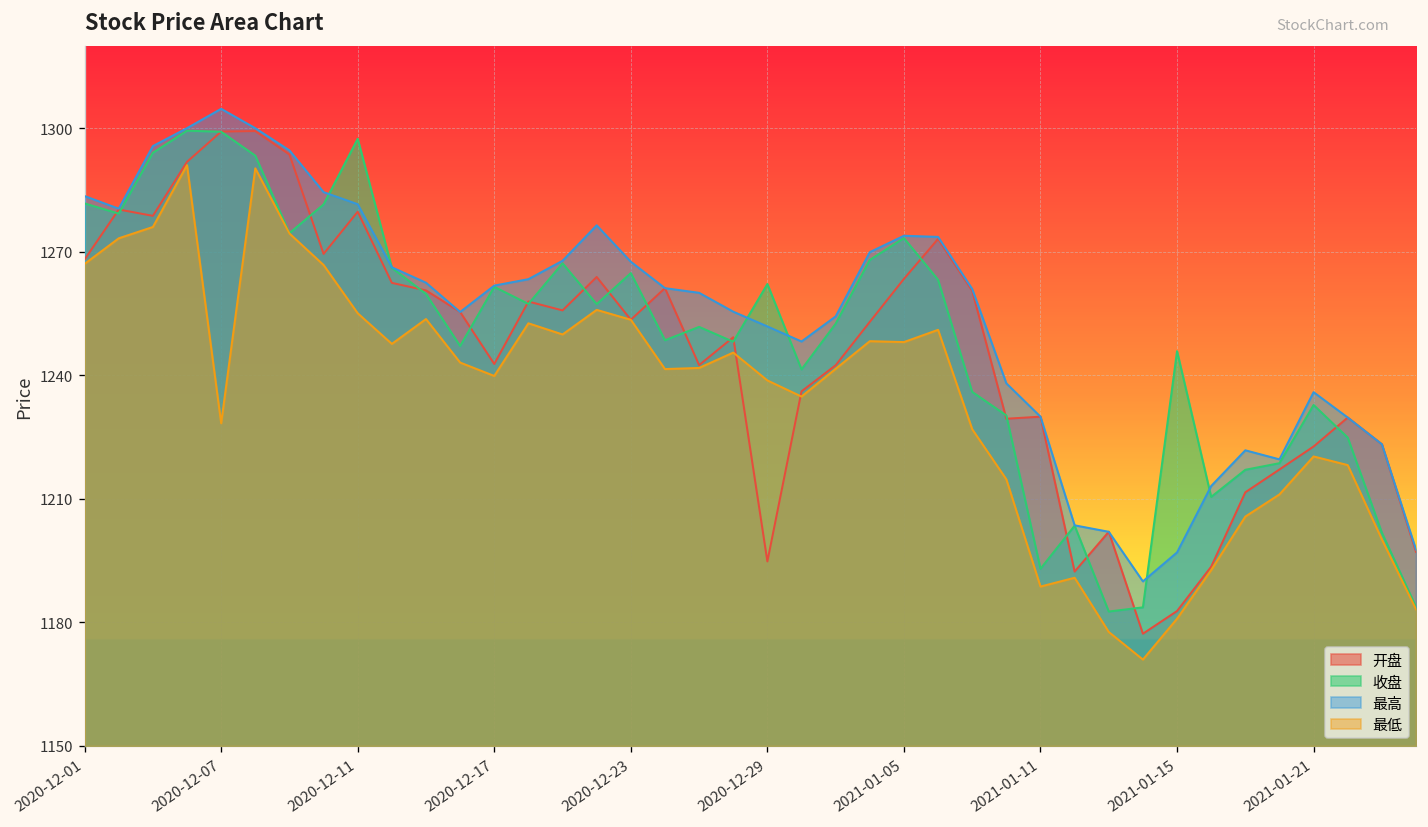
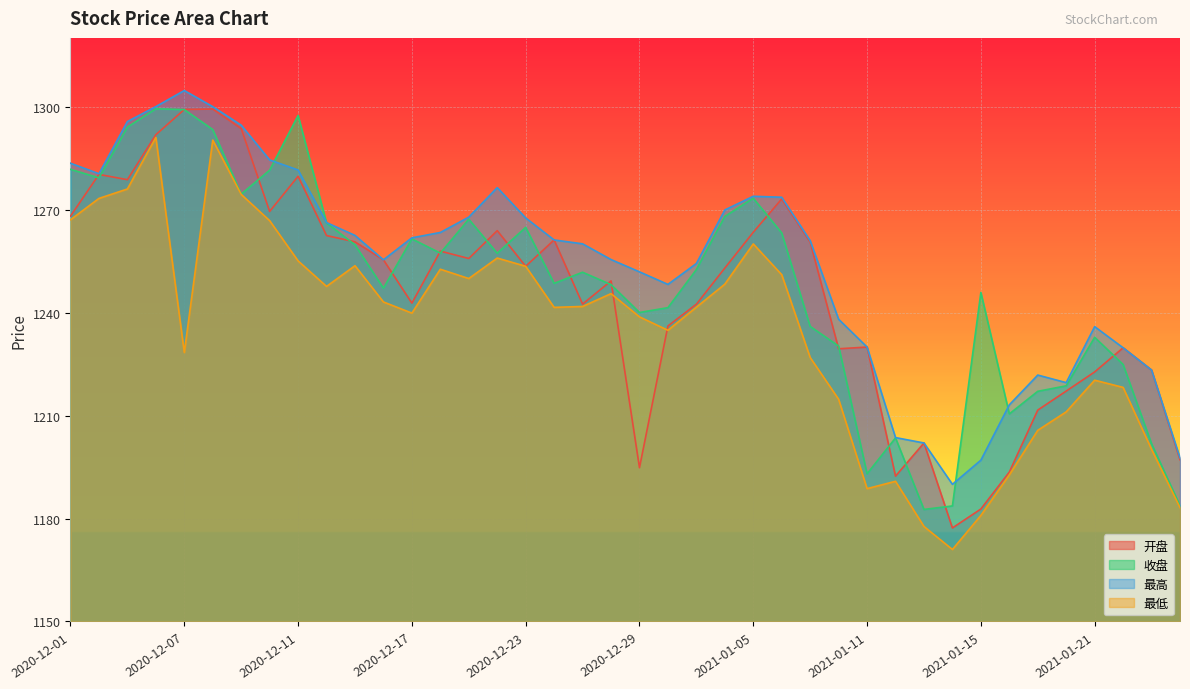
收盘, 2020-12-29: 1262 -> 1240
最低, 2021-01-05: 1248 -> 1260
